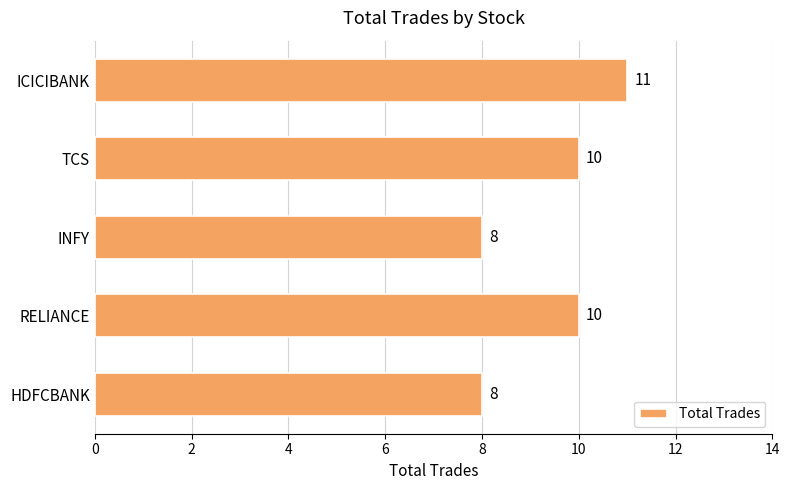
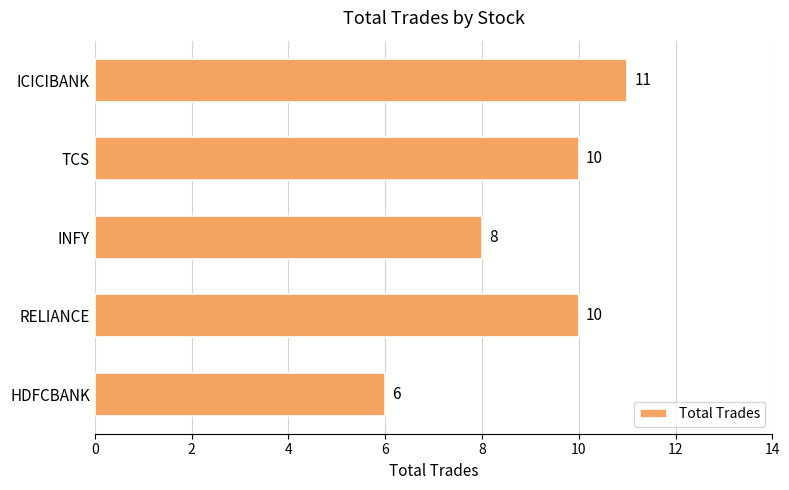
HDFCBANK: 8 -> 6
